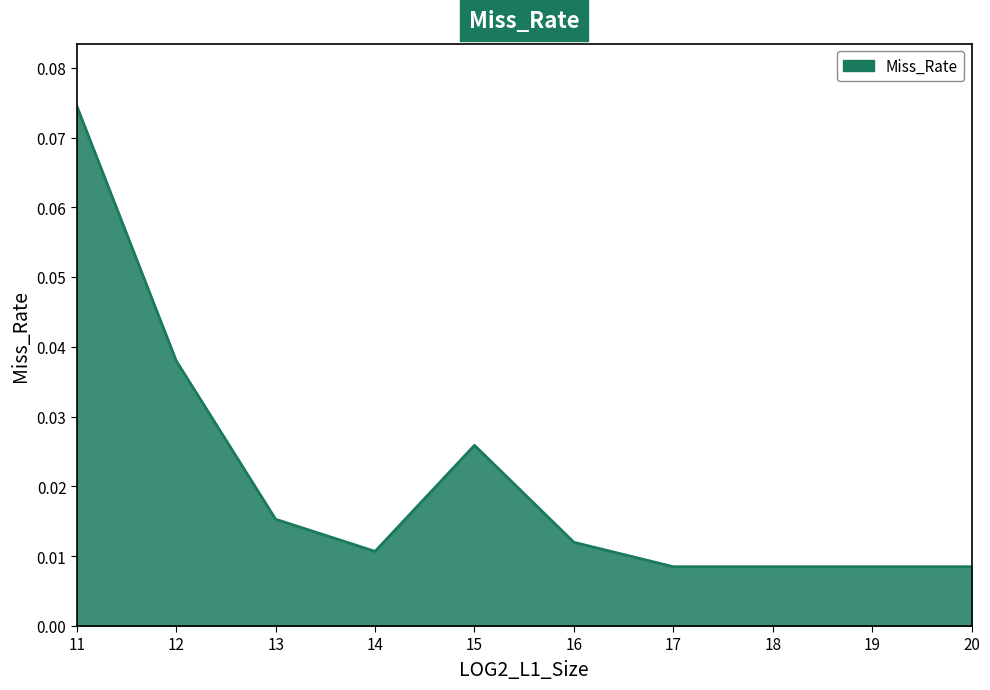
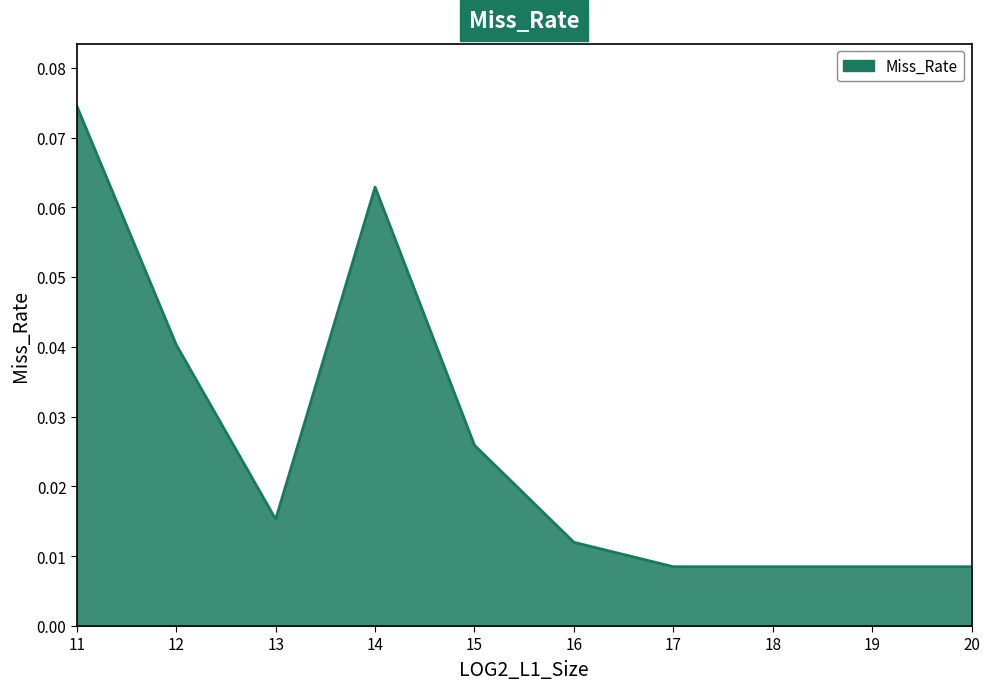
12: 0.038 -> 0.040
14: 0.011 -> 0.063
